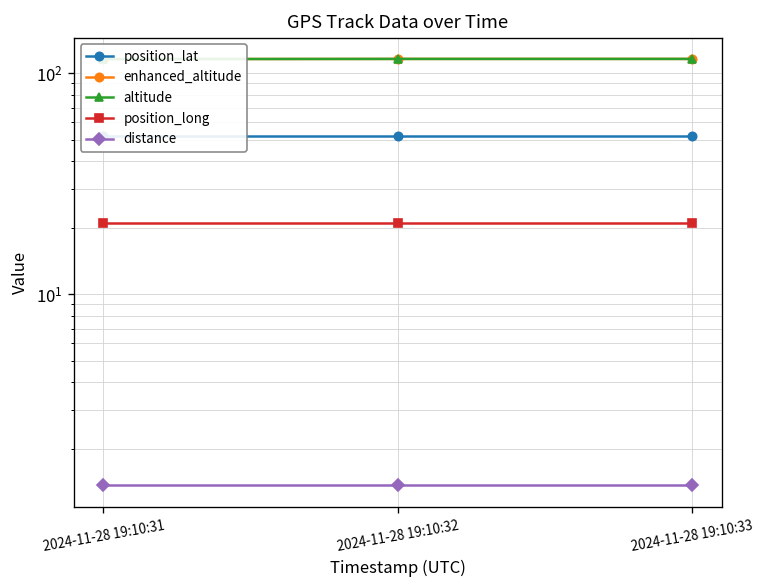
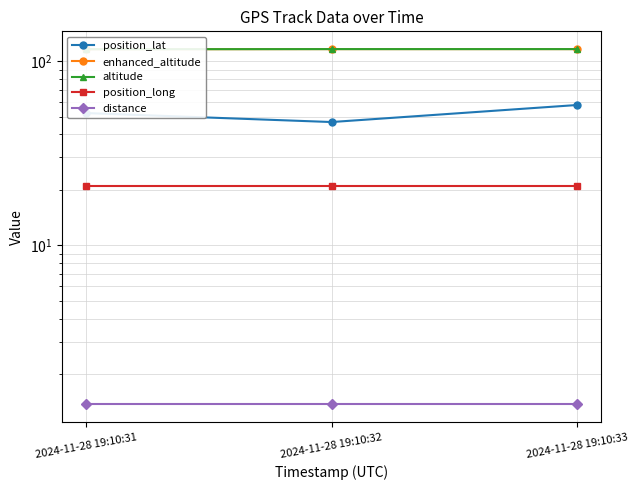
position_lat, 2024-11-28 19:10:32: 52 -> 47
position_lat, 2024-11-28 19:10:33: 52 -> 58
